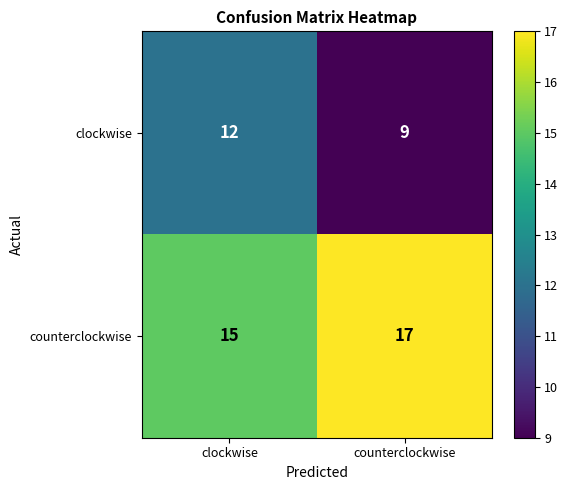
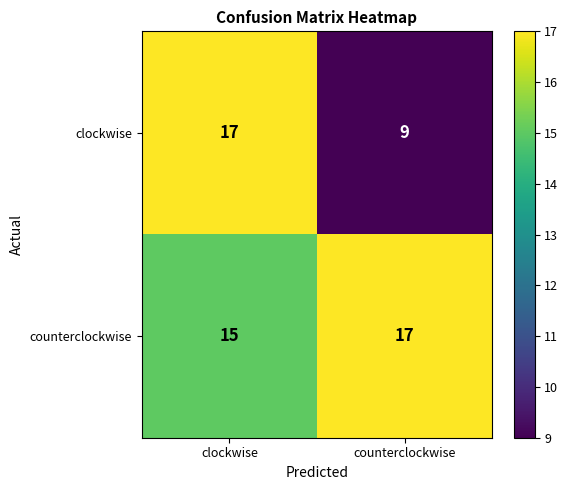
clockwise, clockwise: 12 -> 17
